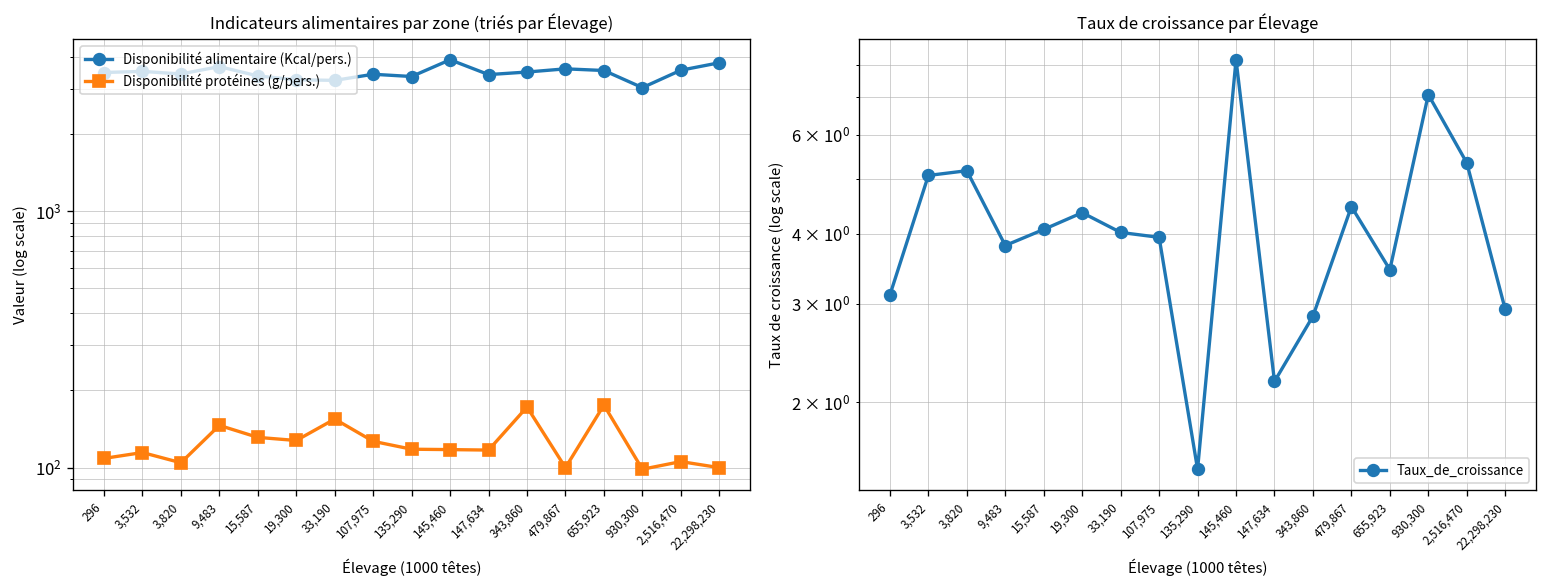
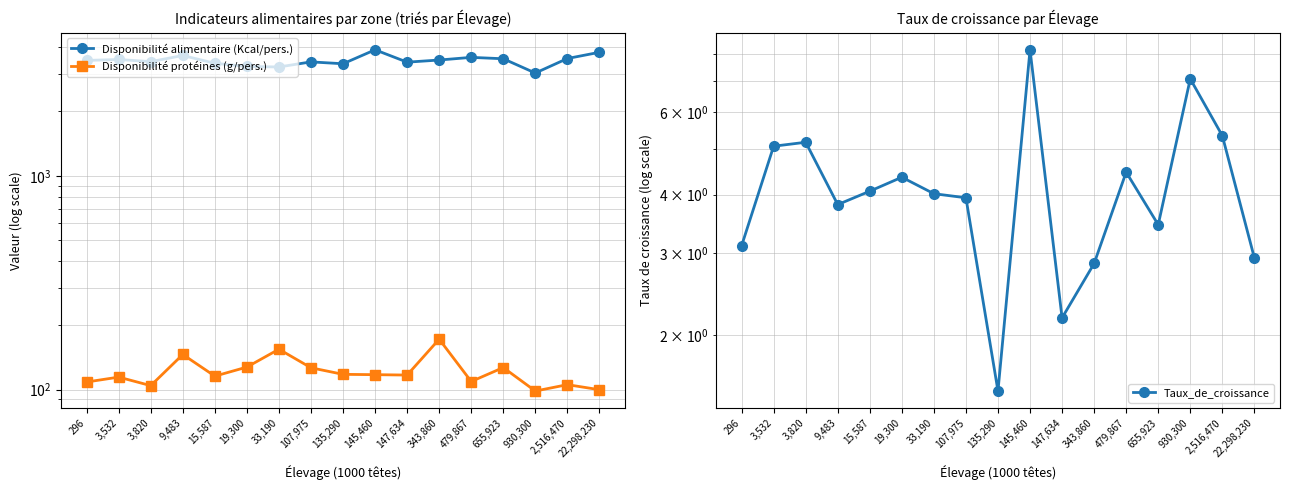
Indicateurs alimentaires par zone (triés par Élevage), Disponibilité protéines (g/pers.), 15,587: 130 -> 120
Indicateurs alimentaires par zone (triés par Élevage), Disponibilité protéines (g/pers.), 479,867: 100 -> 110
Indicateurs alimentaires par zone (triés par Élevage), Disponibilité protéines (g/pers.), 655,923: 180 -> 130
